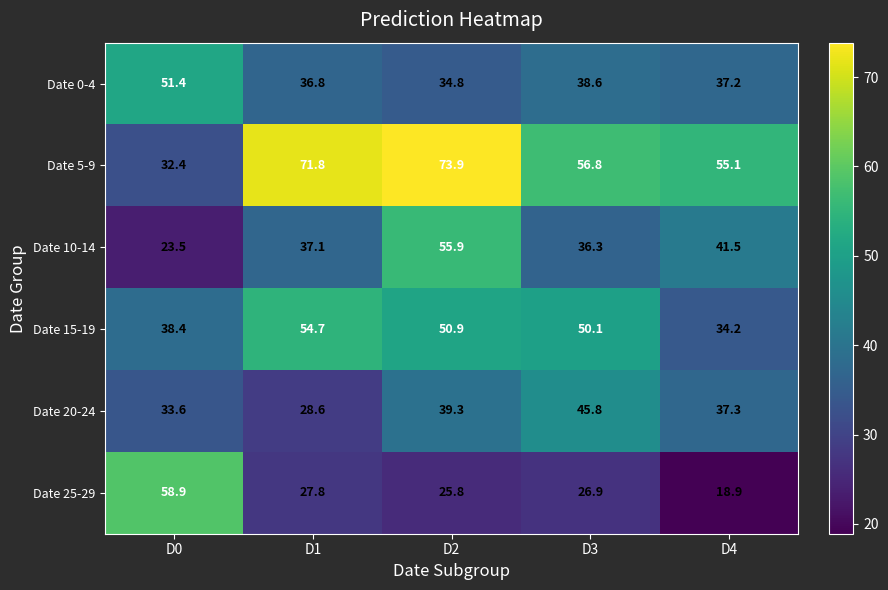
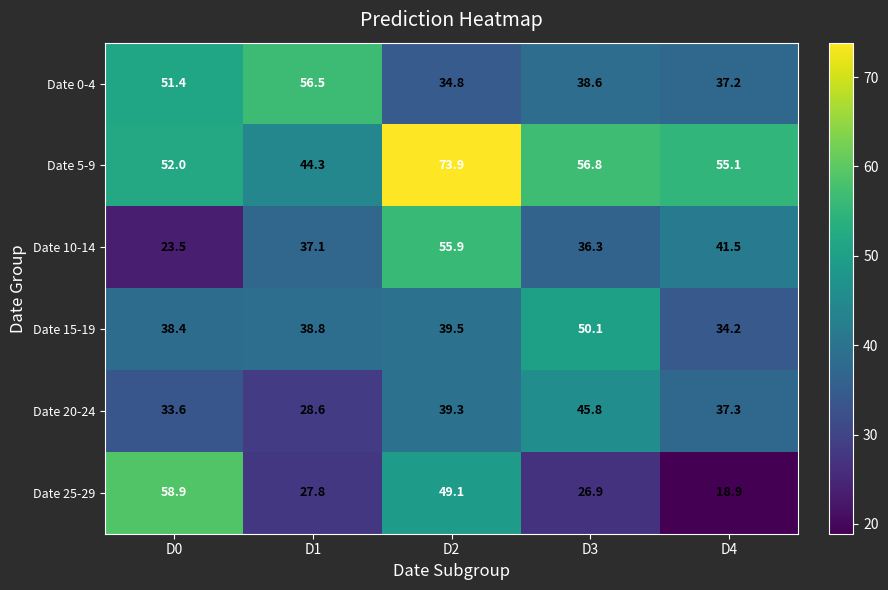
Date 0-4, D1: 36.8 -> 56.5
Date 5-9, D0: 32.4 -> 52.0
Date 5-9, D1: 71.8 -> 44.3
Date 15-19, D1: 54.7 -> 38.8
Date 15-19, D2: 50.9 -> 39.5
Date 25-29, D2: 25.8 -> 49.1
